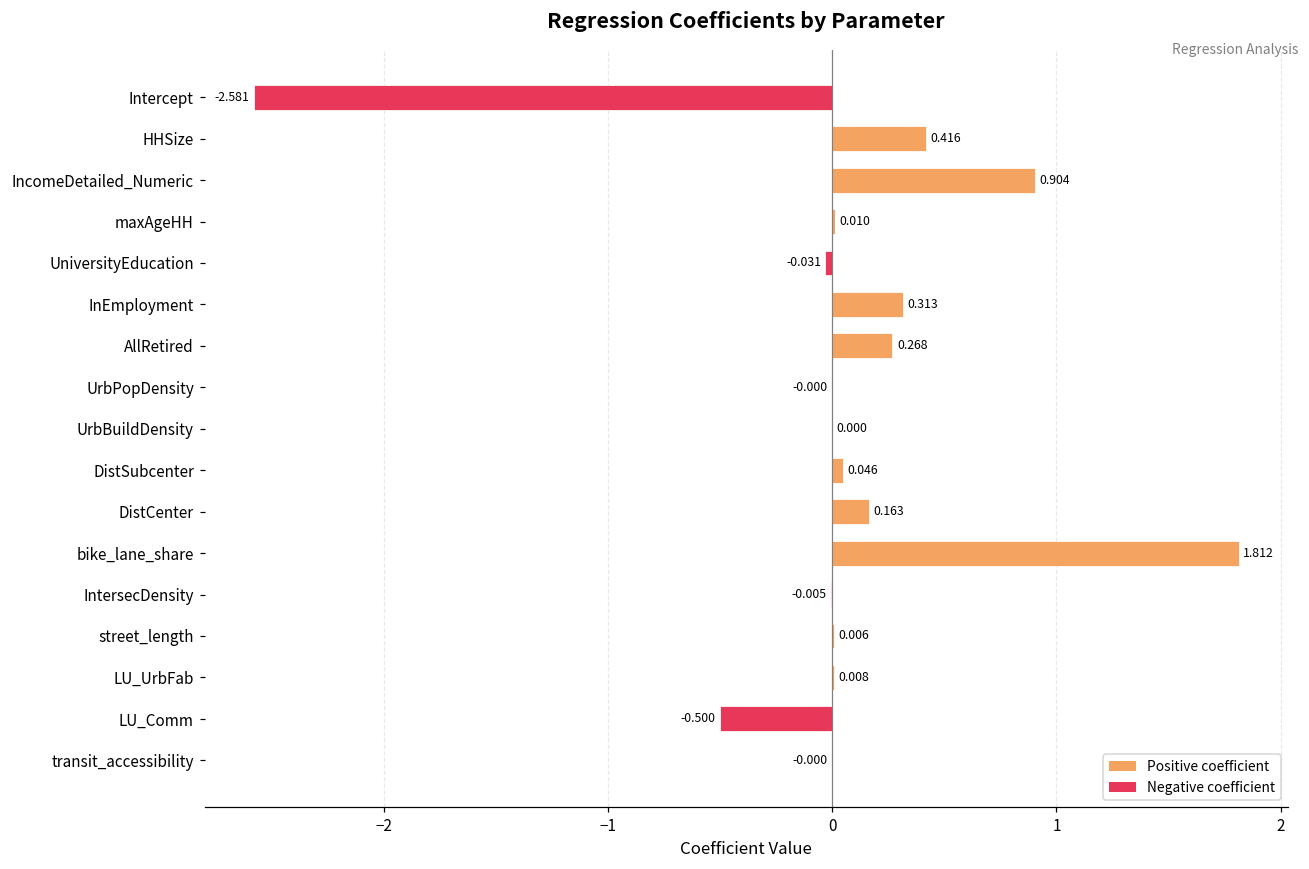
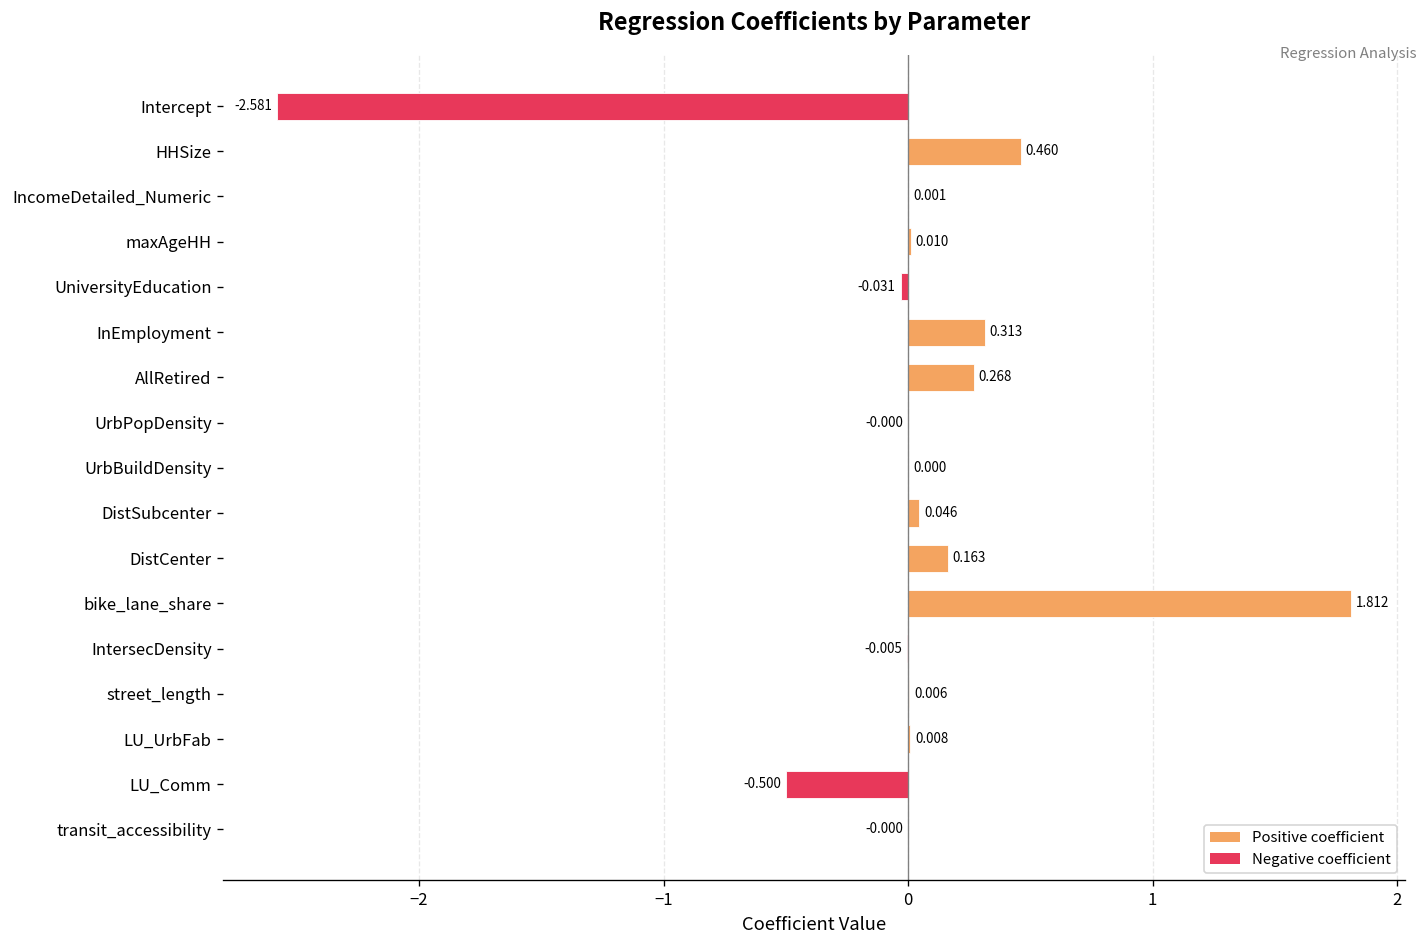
HHSize: 0.416 -> 0.460
IncomeDetailed_Numeric: 0.904 -> 0.001
